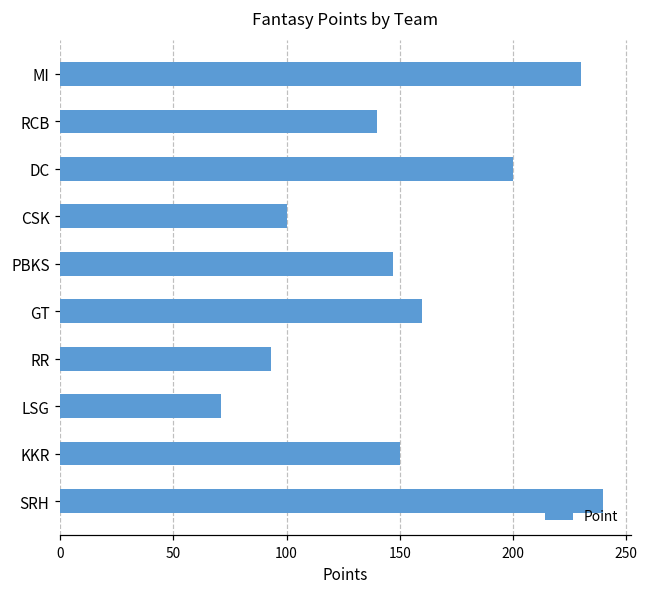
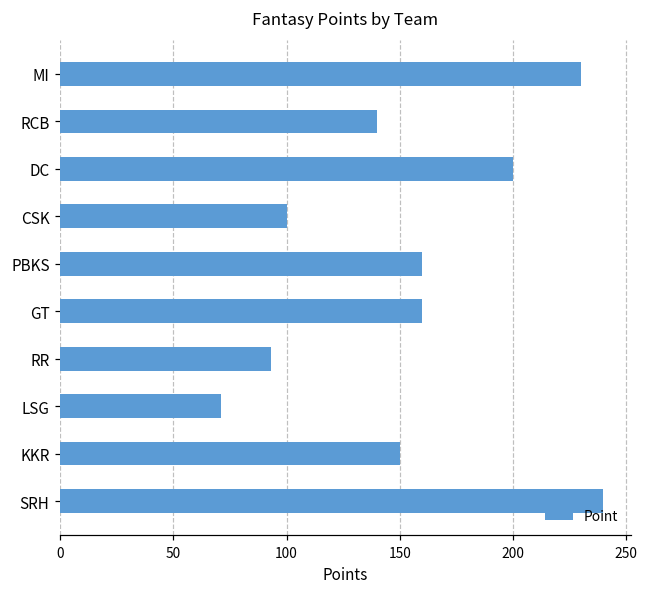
PBKS: 147 -> 160
